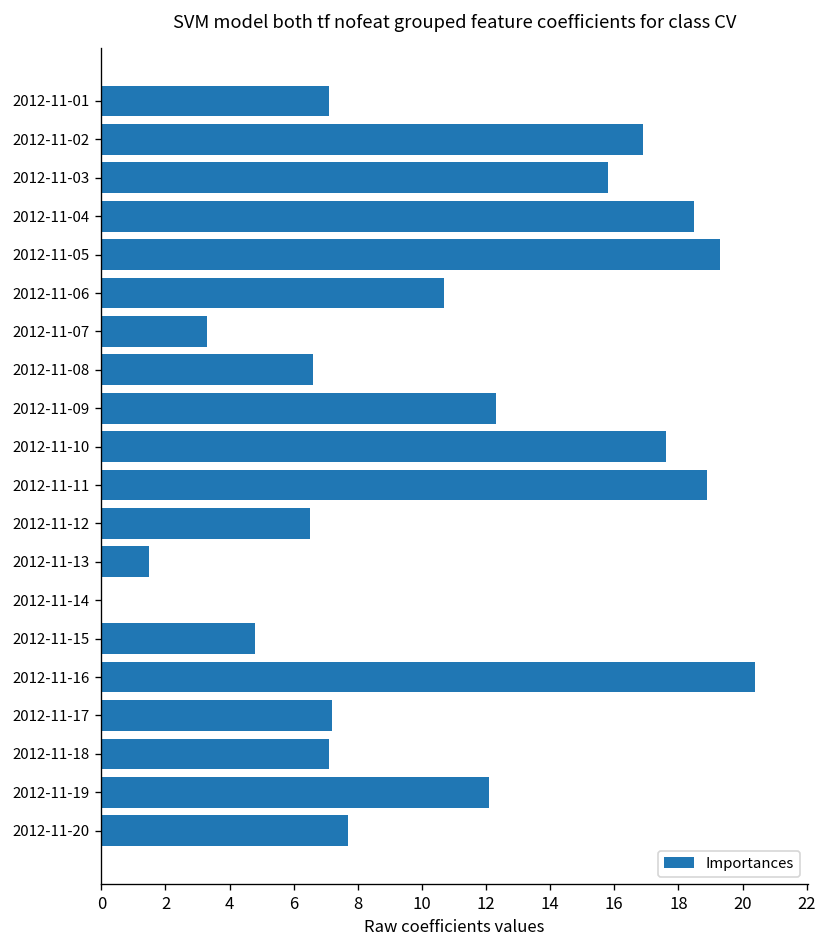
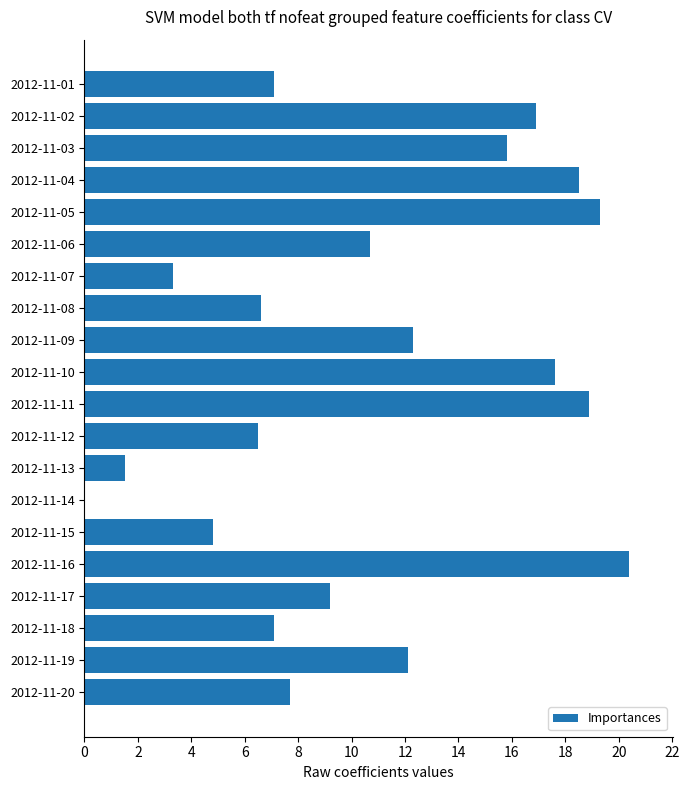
2012-11-17: 7.2 -> 9.2
